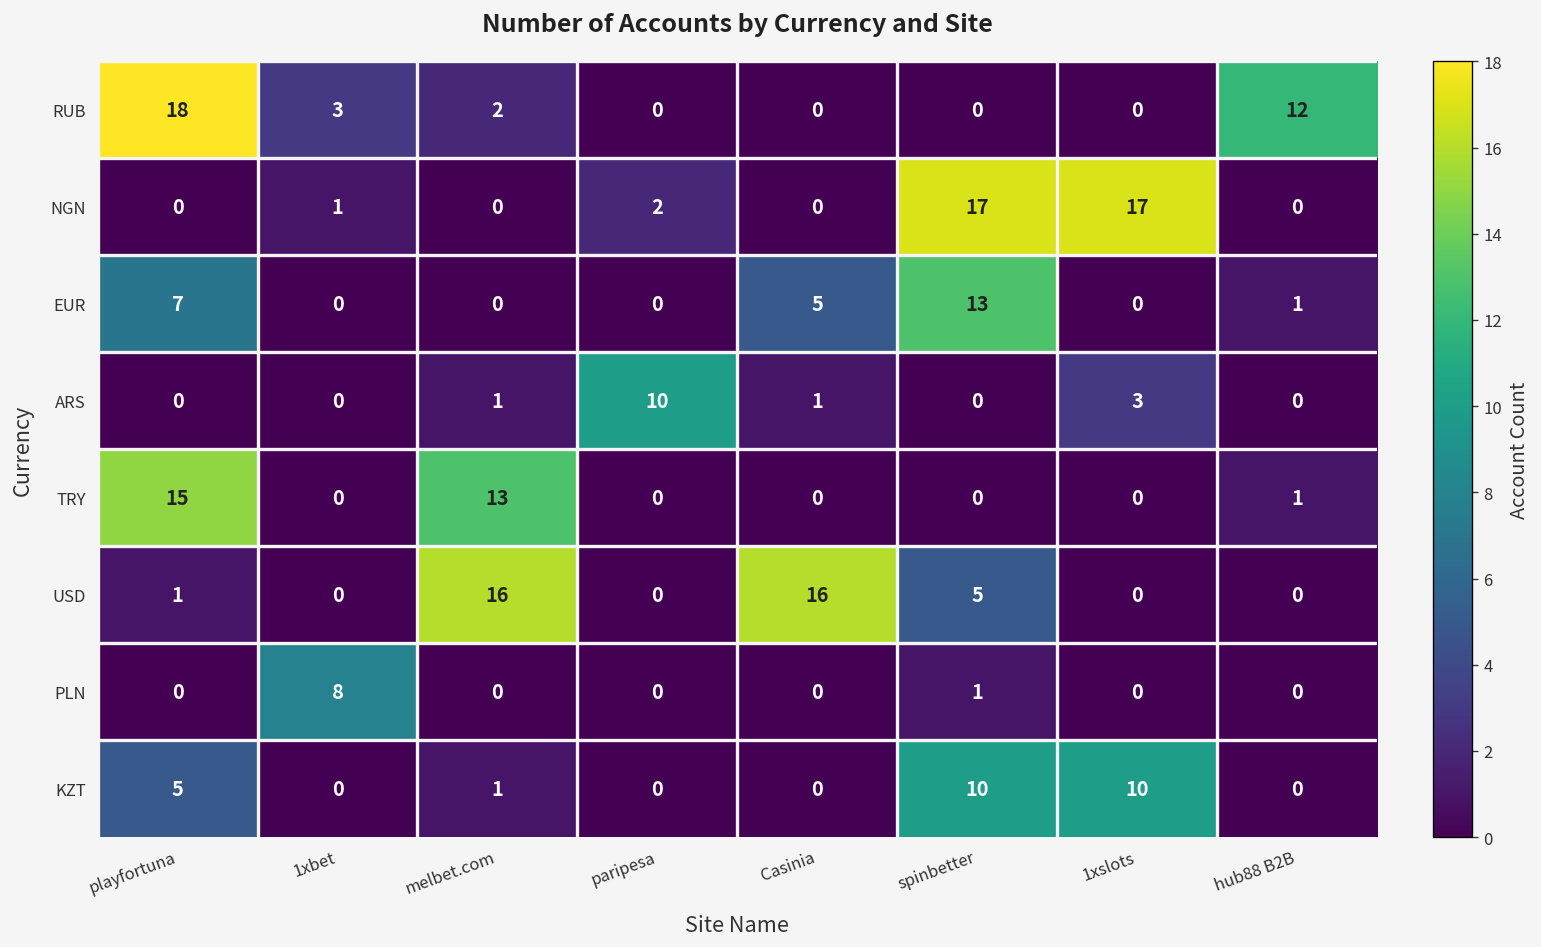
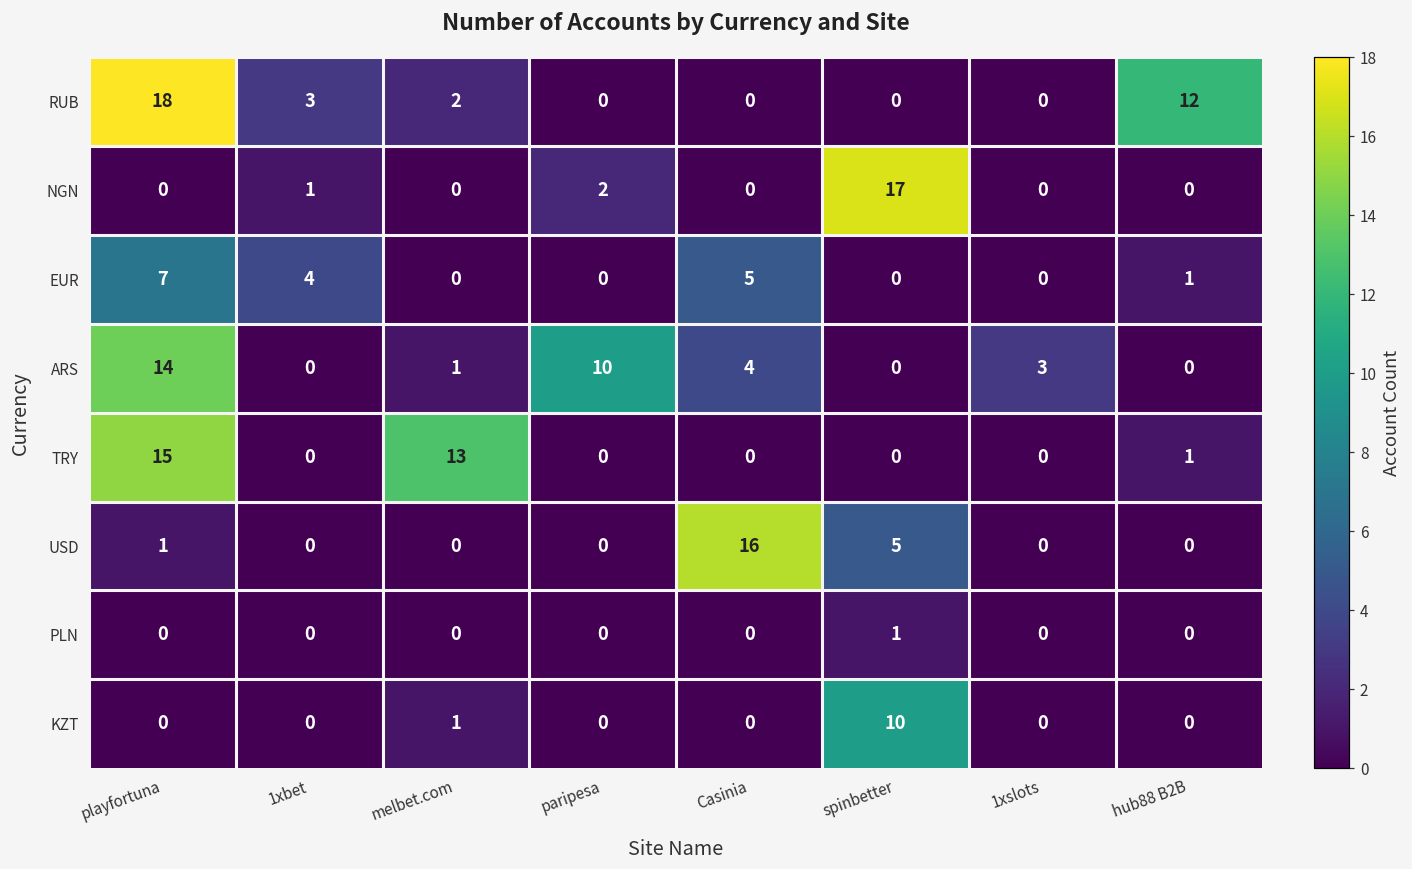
NGN, 1xslots: 17 -> 0
EUR, 1xbet: 0 -> 4
EUR, spinbetter: 13 -> 0
ARS, playfortuna: 0 -> 14
ARS, Casinia: 1 -> 4
USD, melbet.com: 16 -> 0
PLN, 1xbet: 8 -> 0
KZT, playfortuna: 5 -> 0
KZT, 1xslots: 10 -> 0
